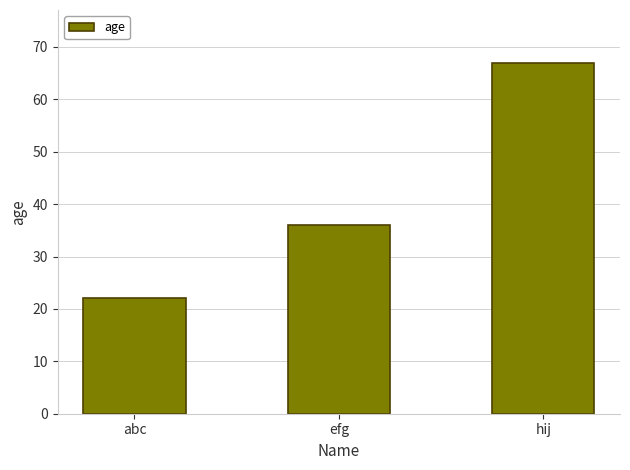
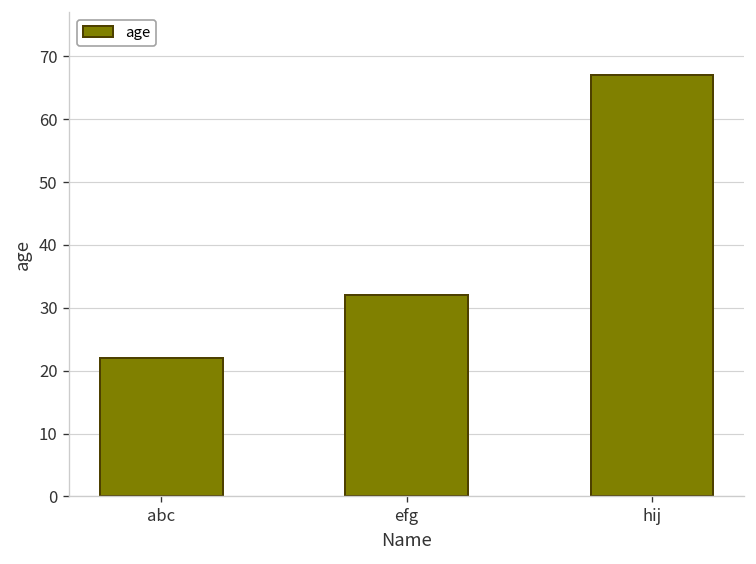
efg: 36 -> 32
